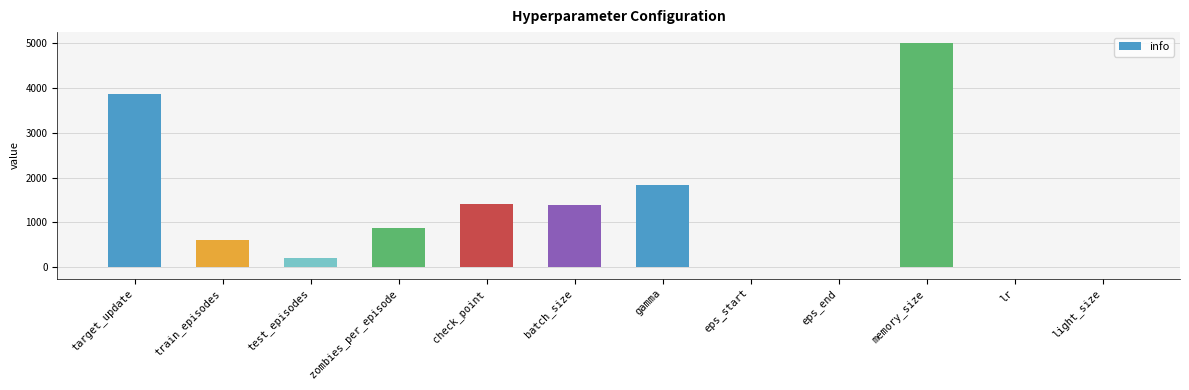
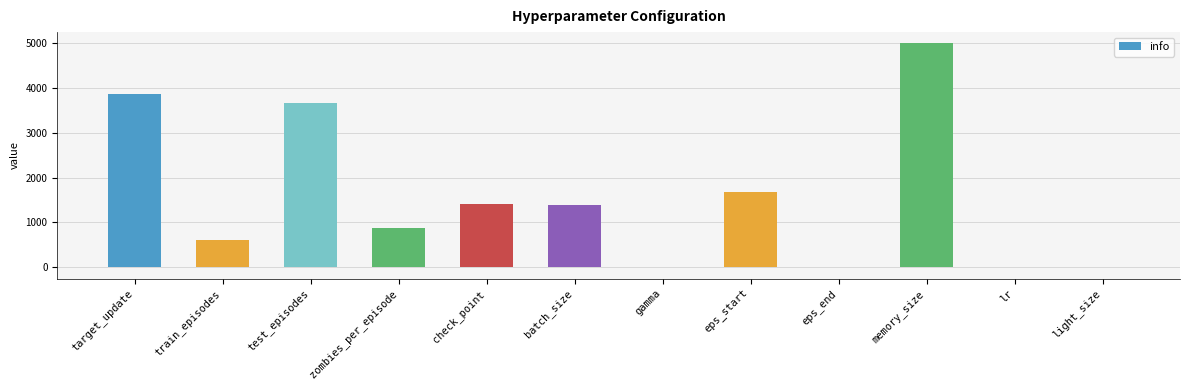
test_episodes: 200 -> 3700
gamma: 1800 -> 0
eps_start: 0 -> 1700
